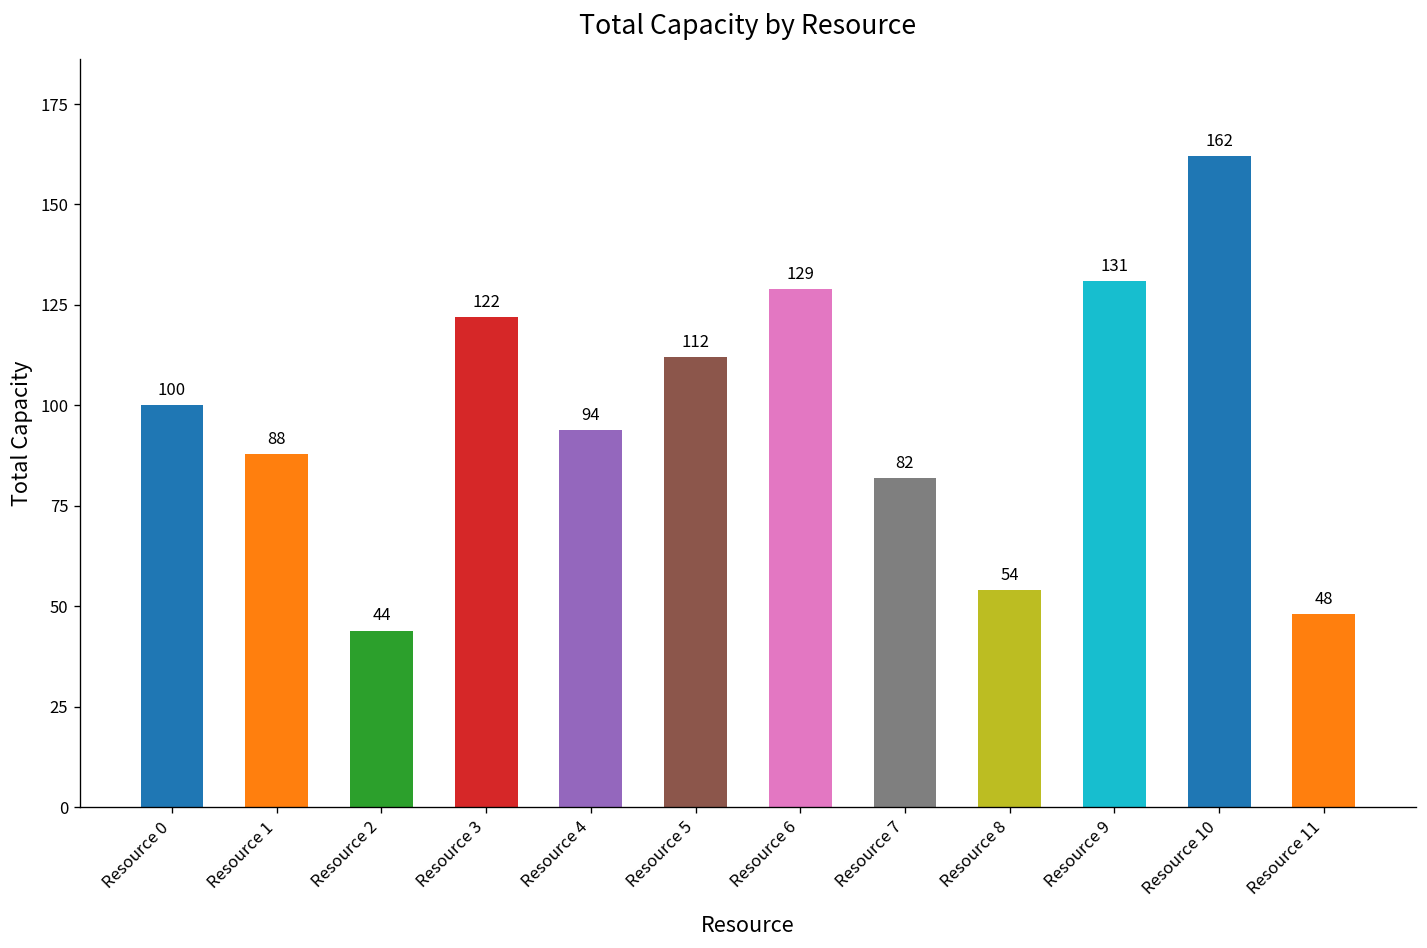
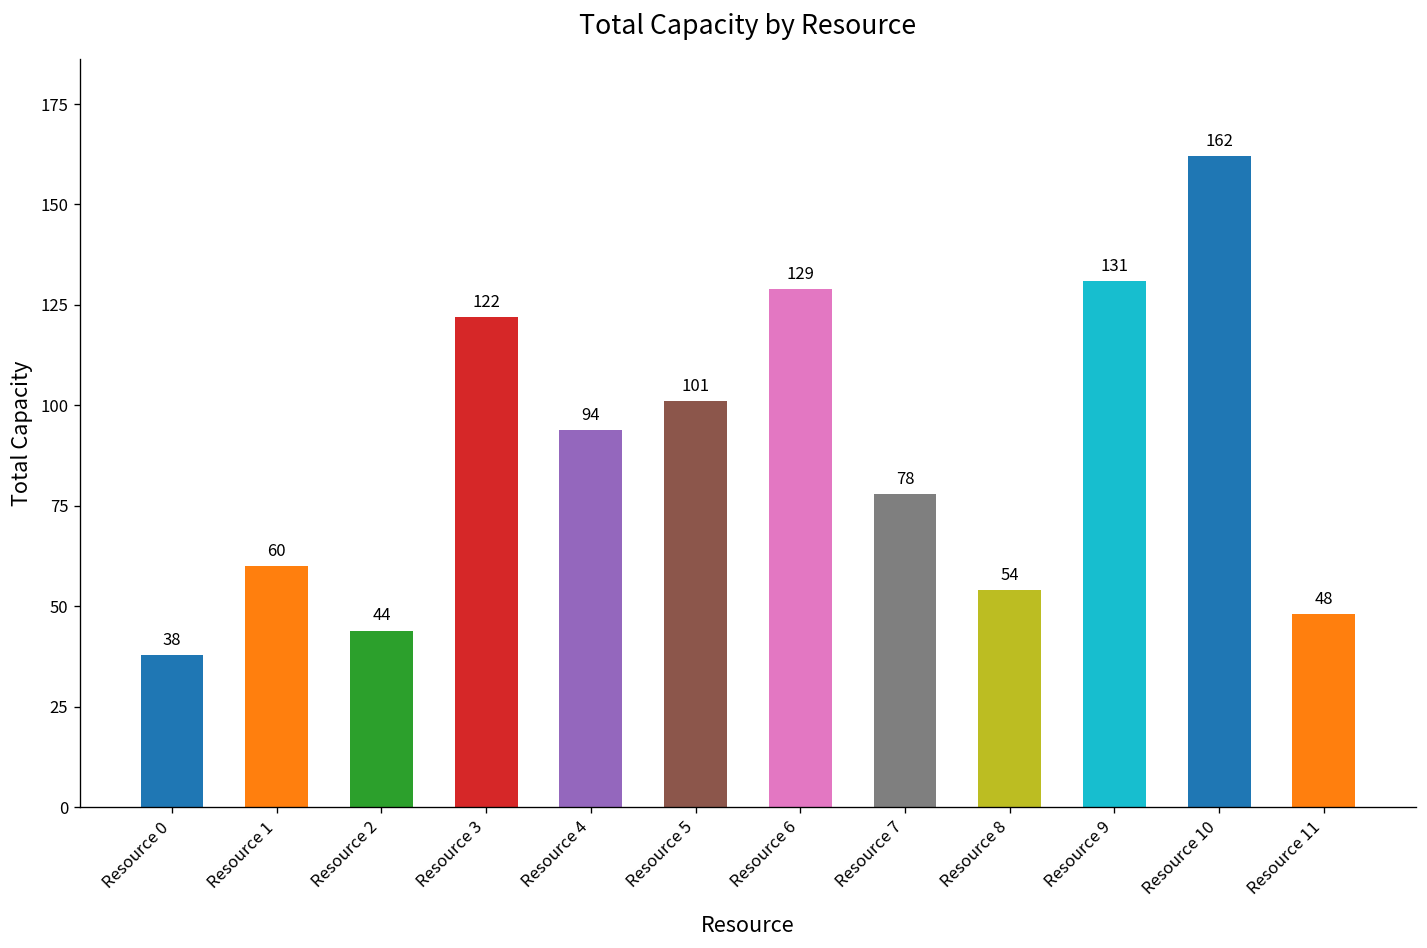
Resource 0: 100 -> 38
Resource 1: 88 -> 60
Resource 5: 112 -> 101
Resource 7: 82 -> 78
